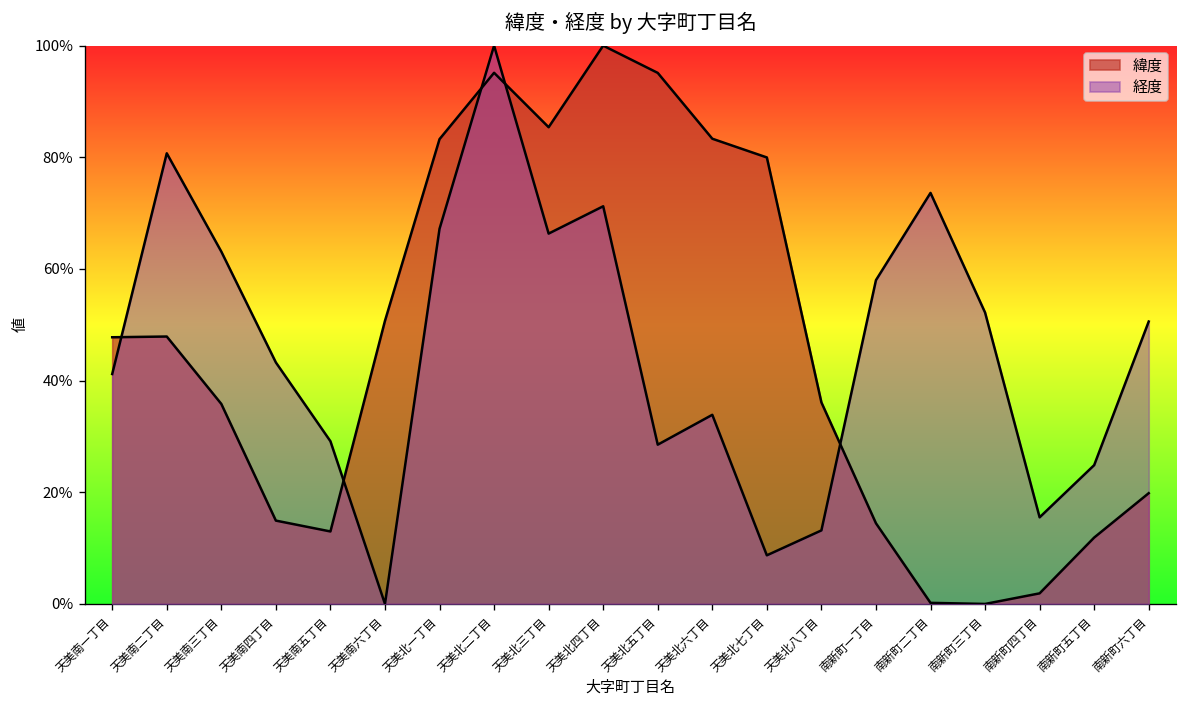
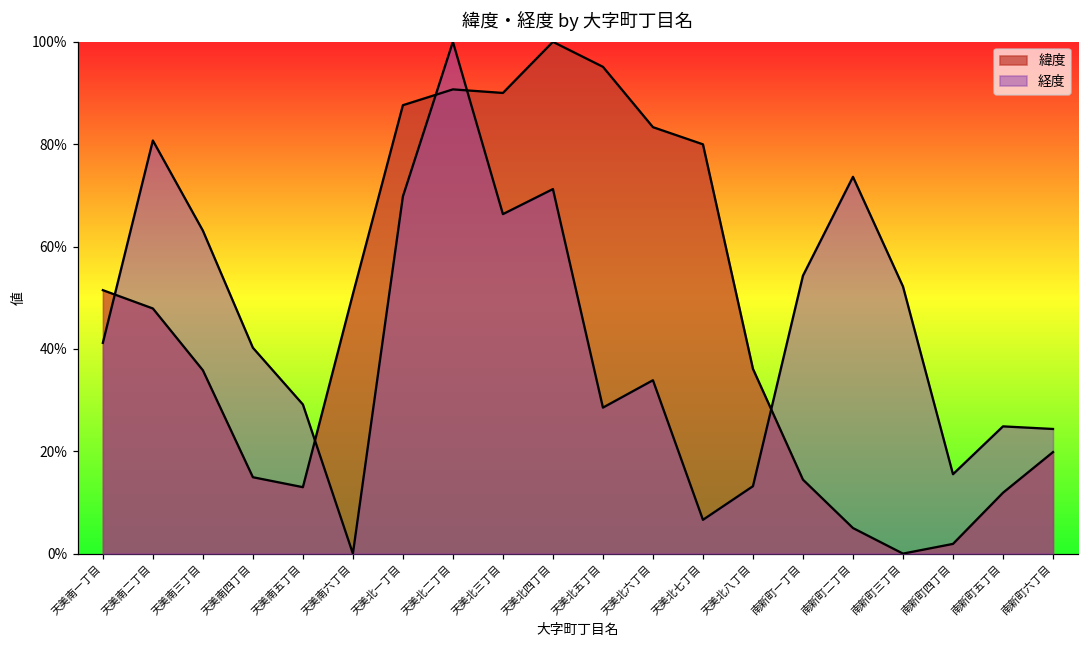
緯度, 天美南一丁目: 48% -> 51%
経度, 天美南四丁目: 43% -> 40%
緯度, 天美北一丁目: 83% -> 88%
経度, 天美北一丁目: 67% -> 70%
緯度, 天美北二丁目: 95% -> 91%
緯度, 天美北三丁目: 85% -> 90%
経度, 天美北七丁目: 9% -> 7%
経度, 南新町一丁目: 58% -> 54%
緯度, 南新町二丁目: 0% -> 5%
経度, 南新町六丁目: 51% -> 24%
